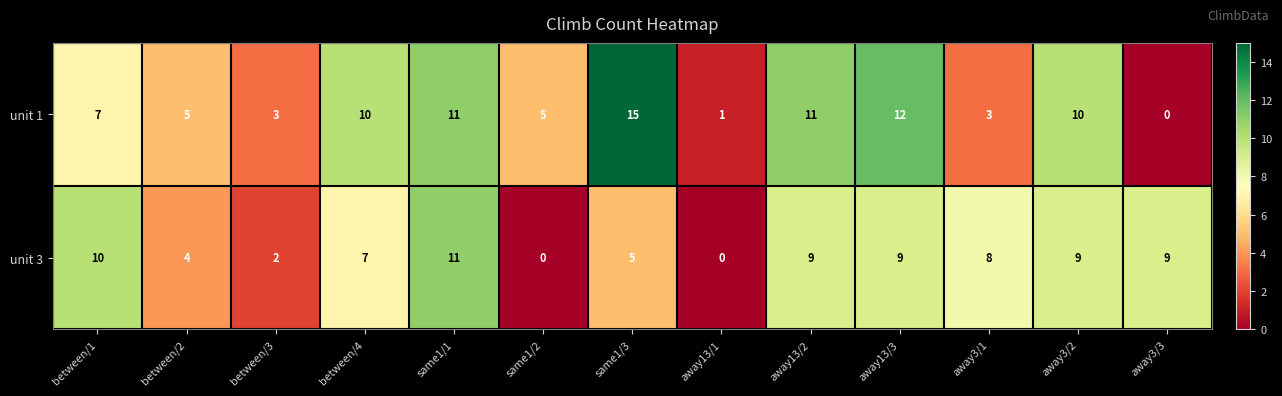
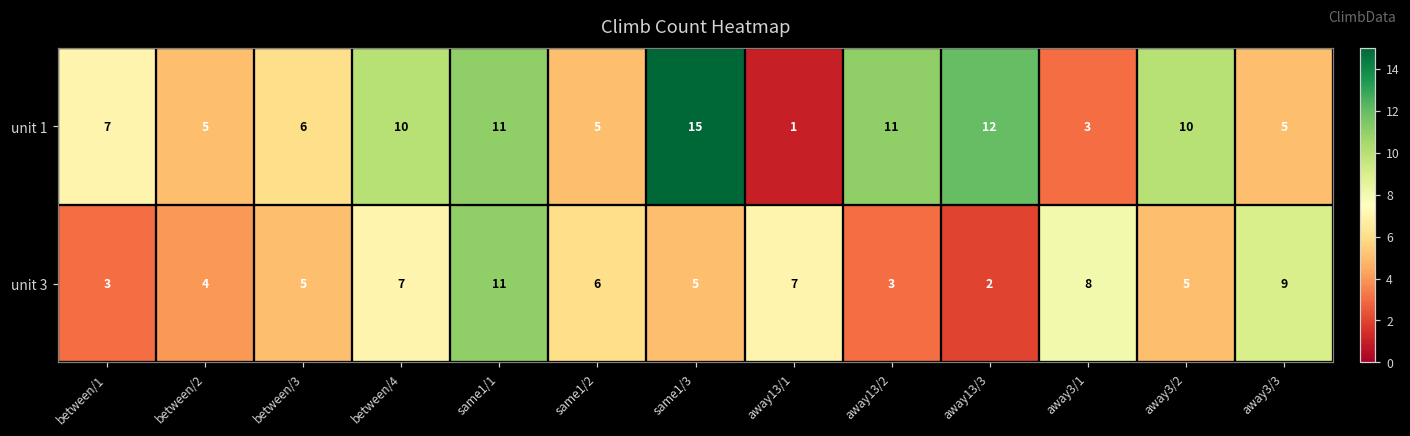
unit 1, between/3: 3 -> 6
unit 1, away3/3: 0 -> 5
unit 3, between/1: 10 -> 3
unit 3, between/3: 2 -> 5
unit 3, same1/2: 0 -> 6
unit 3, away13/1: 0 -> 7
unit 3, away13/2: 9 -> 3
unit 3, away13/3: 9 -> 2
unit 3, away3/2: 9 -> 5
